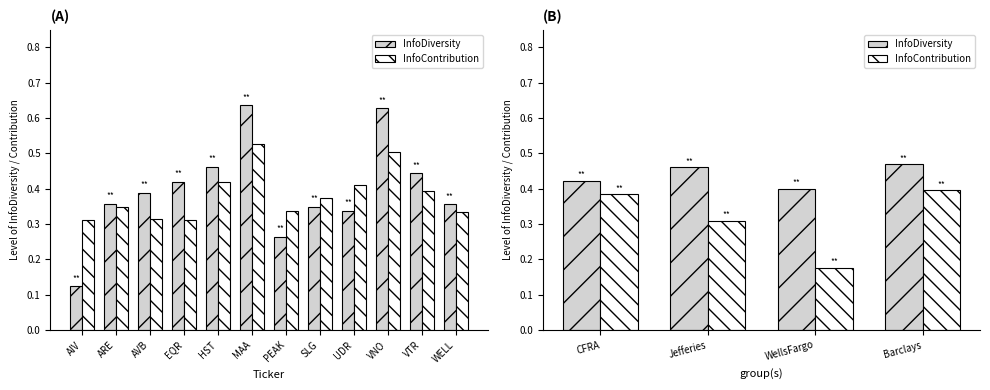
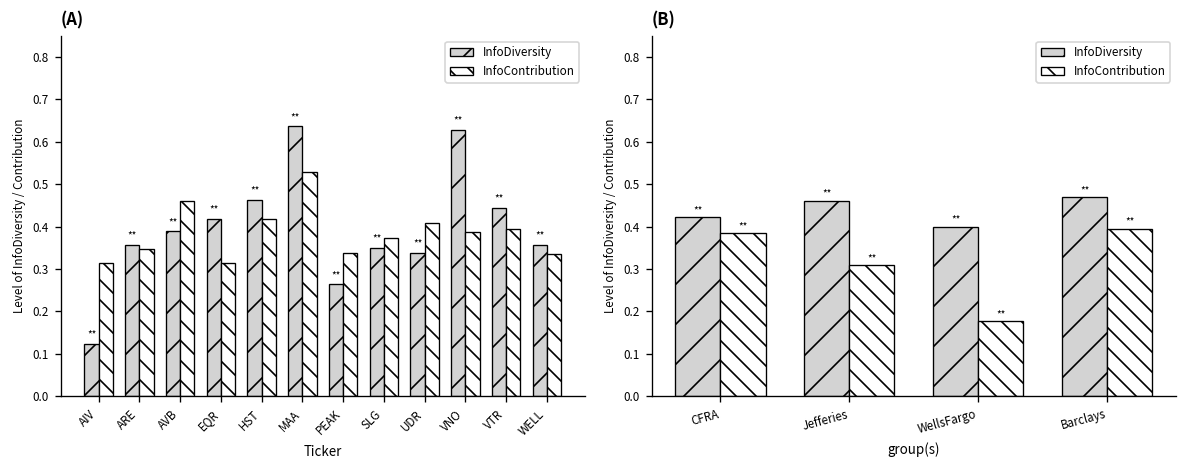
(A), InfoContribution, AVB: 0.32 -> 0.46
(A), InfoContribution, VNO: 0.50 -> 0.39
